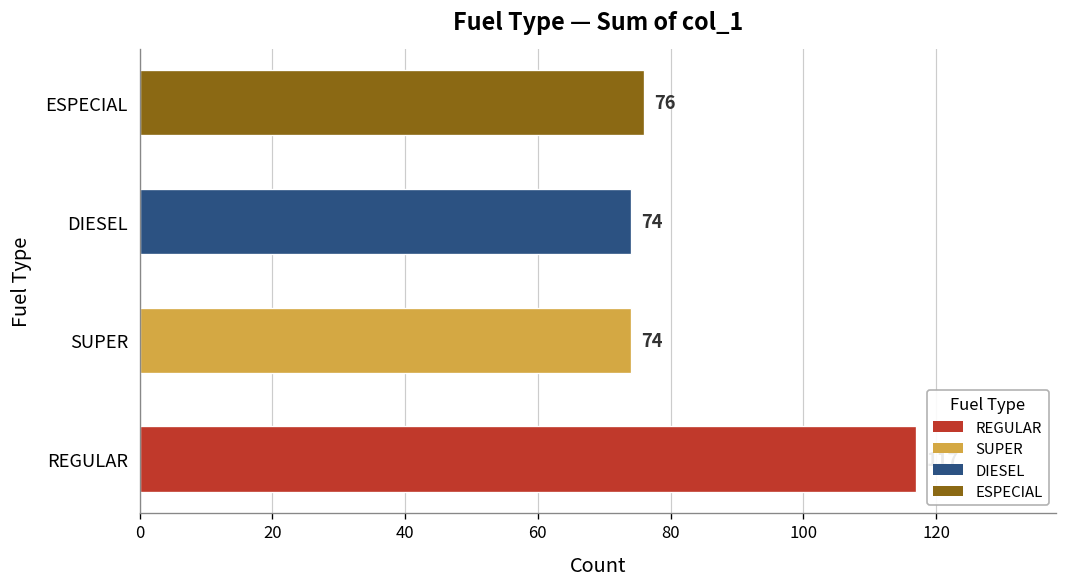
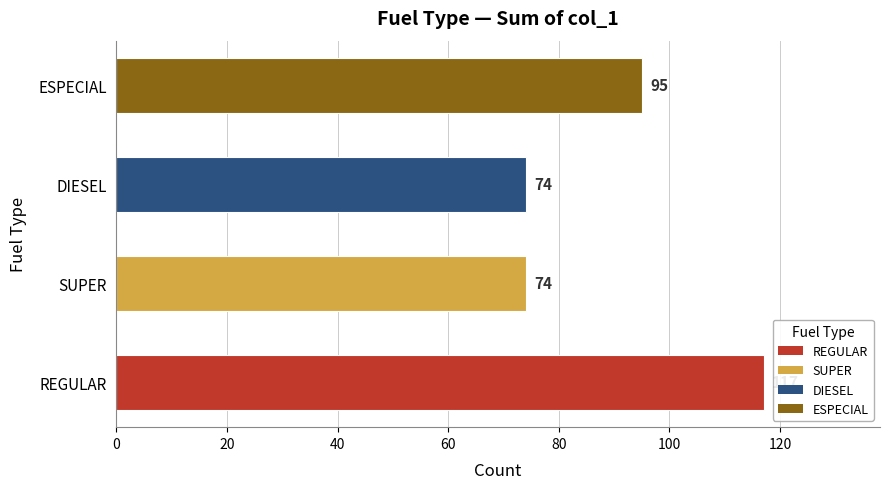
ESPECIAL: 76 -> 95
